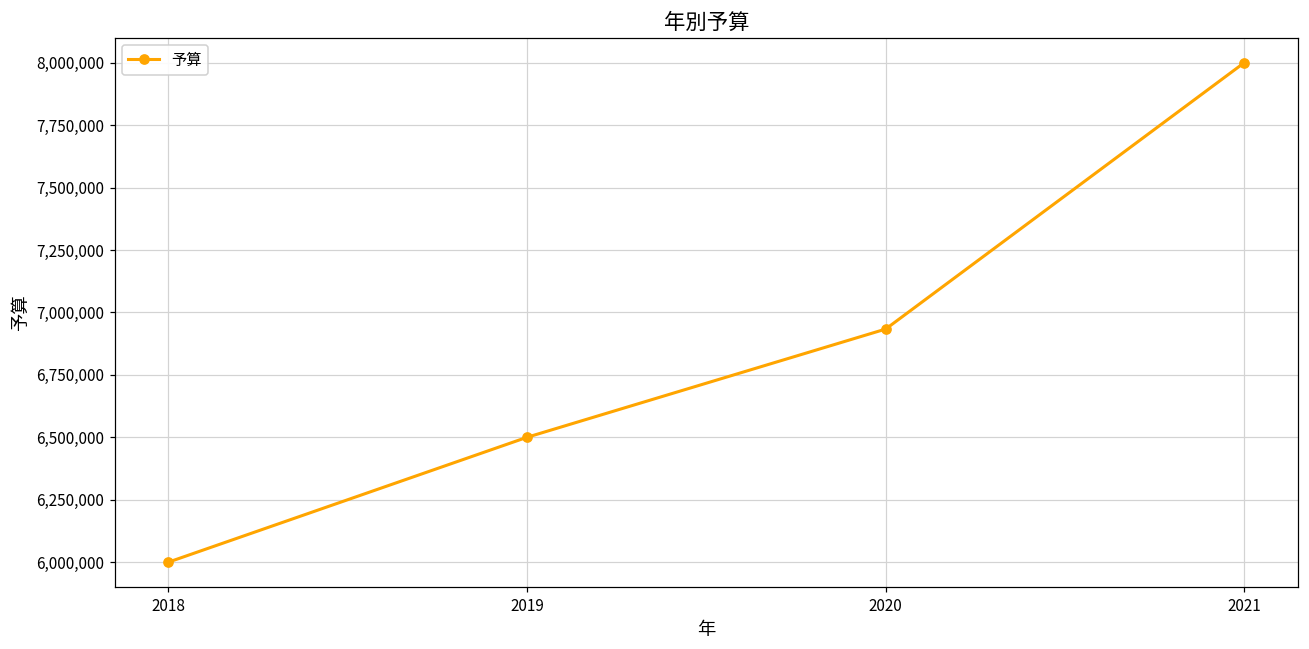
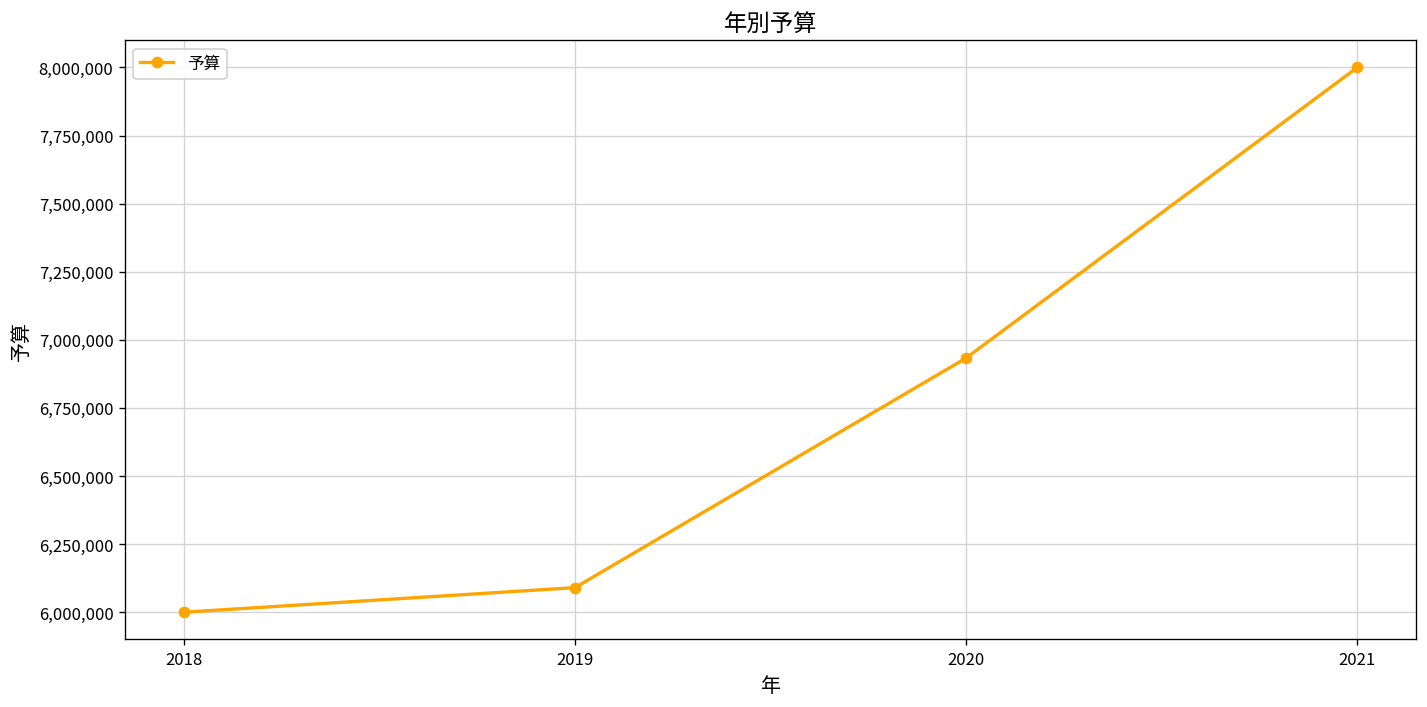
2019: 6,500,000 -> 6,090,000
